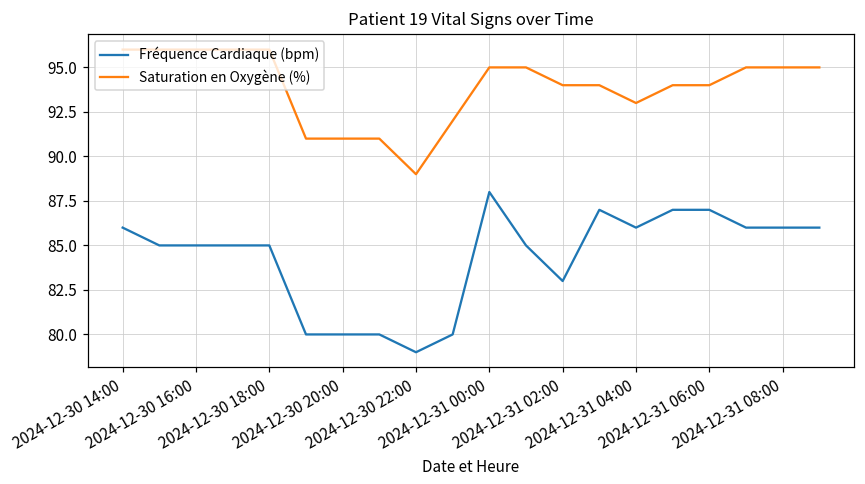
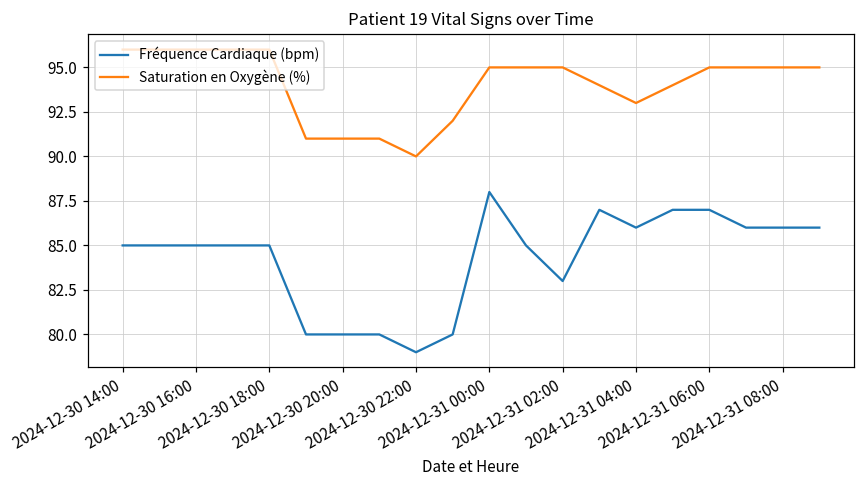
Fréquence Cardiaque (bpm), 2024-12-30 14:00: 86 -> 85
Saturation en Oxygène (%), 2024-12-30 22:00: 89 -> 90
Saturation en Oxygène (%), 2024-12-31 02:00: 94 -> 95
Saturation en Oxygène (%), 2024-12-31 06:00: 94 -> 95
